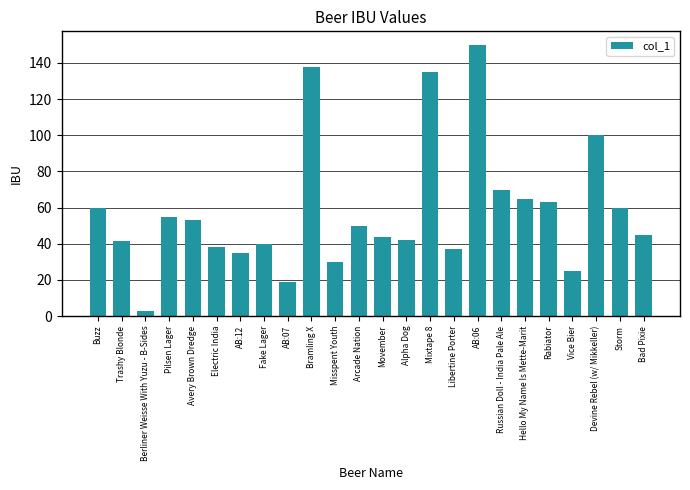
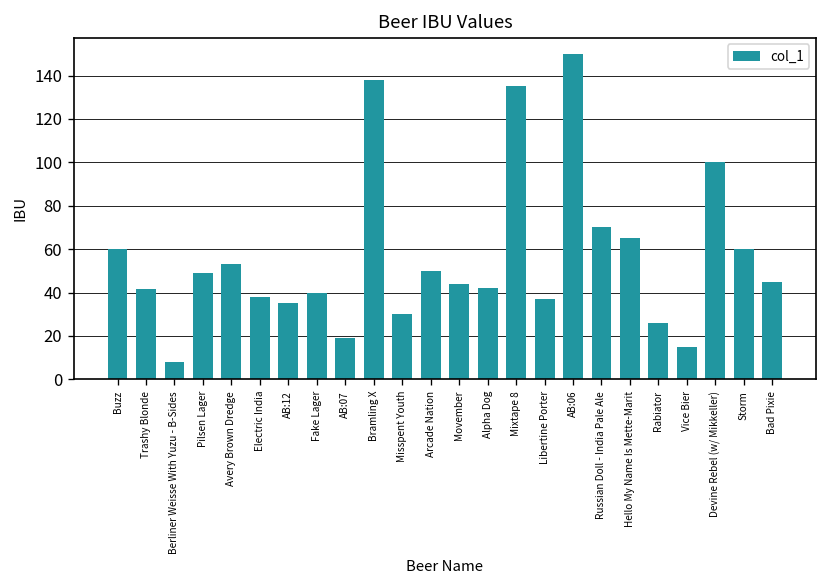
Berliner Weisse With Yuzu - B-Sides: 3 -> 8
Pilsen Lager: 55 -> 49
Rabiator: 63 -> 26
Vice Bier: 25 -> 15
